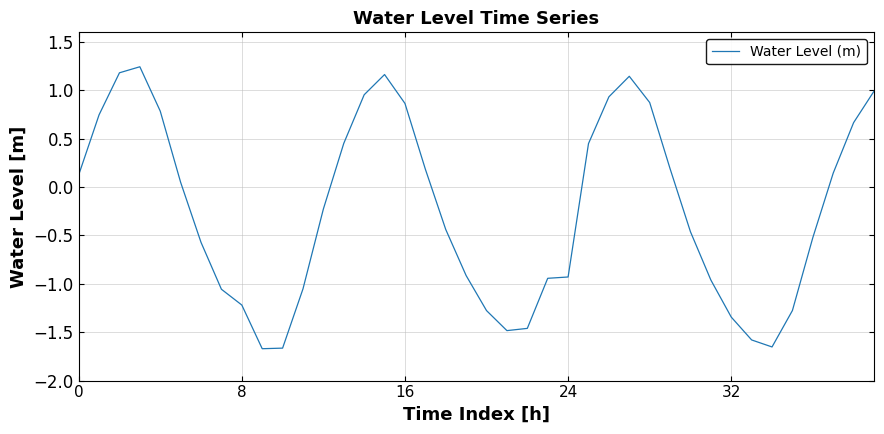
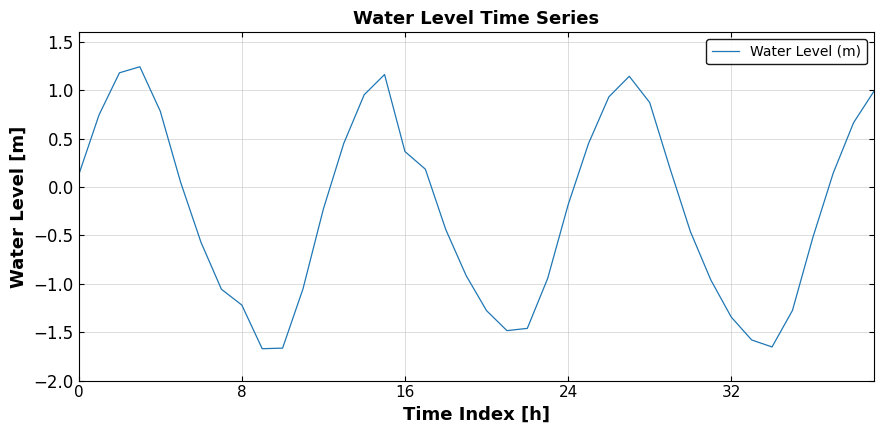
16: 0.9 -> 0.4
24: -0.9 -> -0.2
